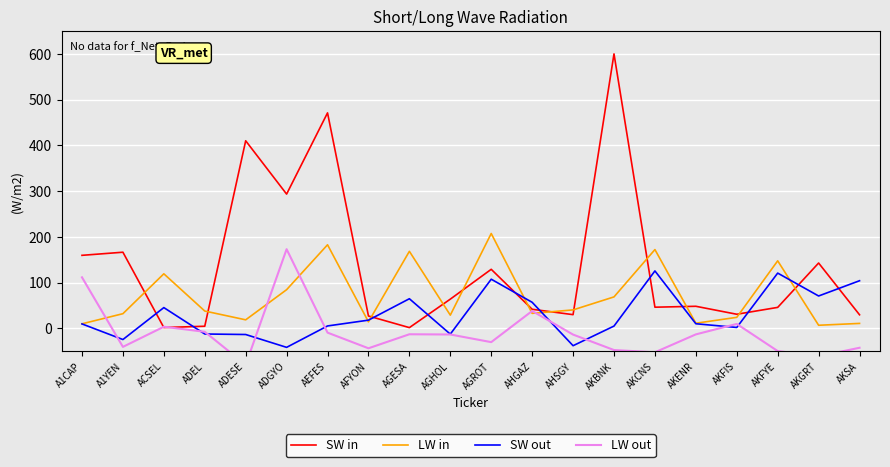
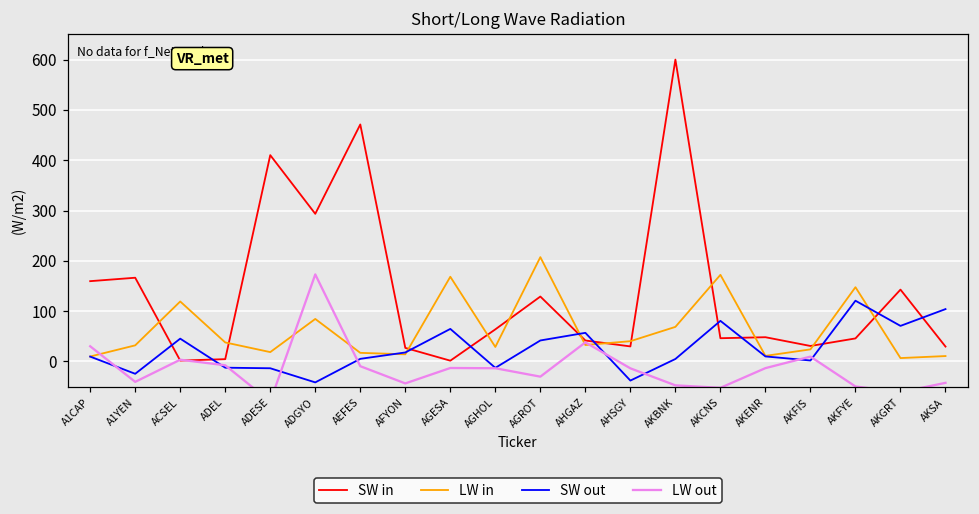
LW out, A1CAP: 110 -> 30
LW in, AEFES: 180 -> 20
SW out, AGROT: 110 -> 40
SW out, AKCNS: 130 -> 80
